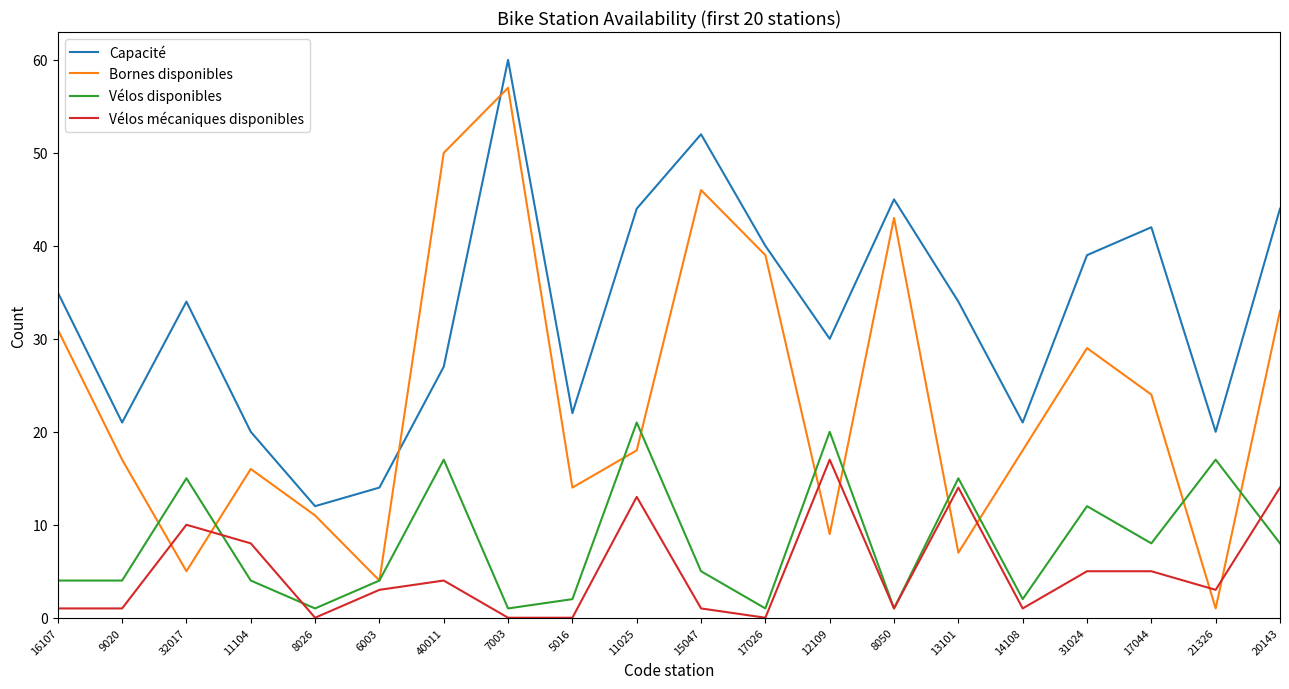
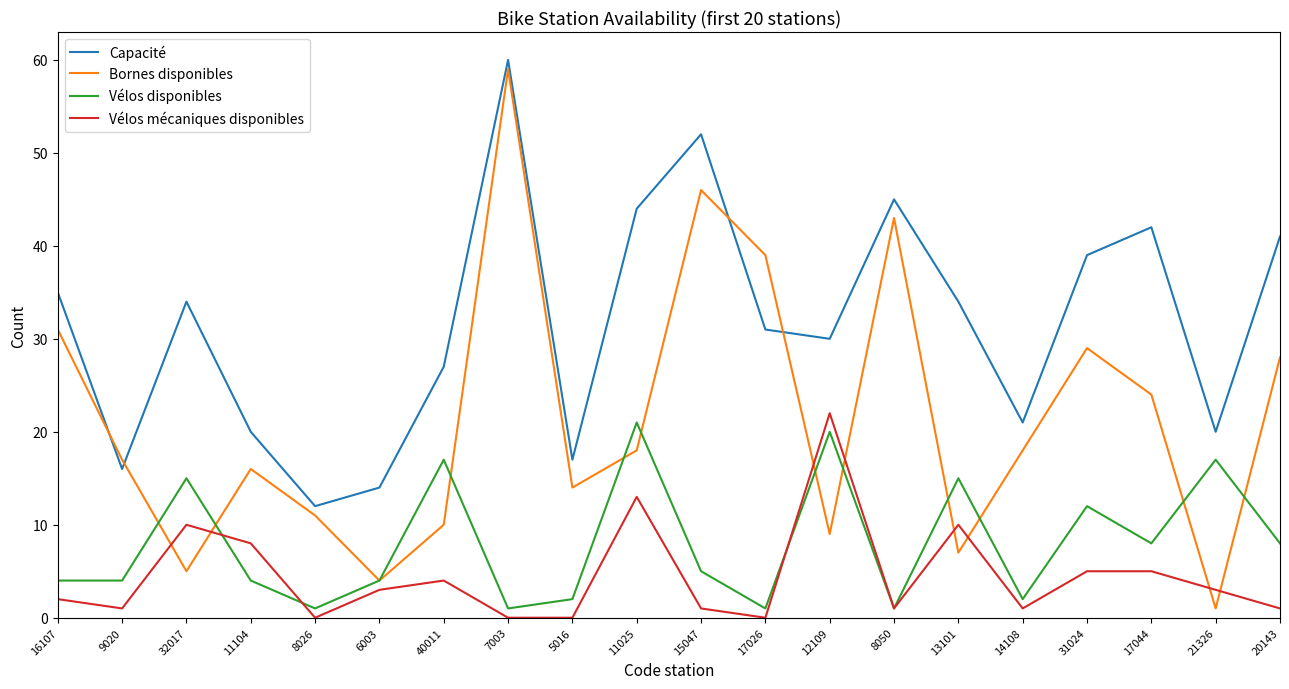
Vélos mécaniques disponibles, 16107: 1 -> 2
Capacité, 9020: 21 -> 16
Bornes disponibles, 40011: 50 -> 10
Bornes disponibles, 7003: 57 -> 59
Capacité, 5016: 22 -> 17
Capacité, 17026: 40 -> 31
Vélos mécaniques disponibles, 12109: 17 -> 22
Vélos mécaniques disponibles, 13101: 14 -> 10
Capacité, 20143: 44 -> 41
Bornes disponibles, 20143: 33 -> 28
Vélos mécaniques disponibles, 20143: 14 -> 1
